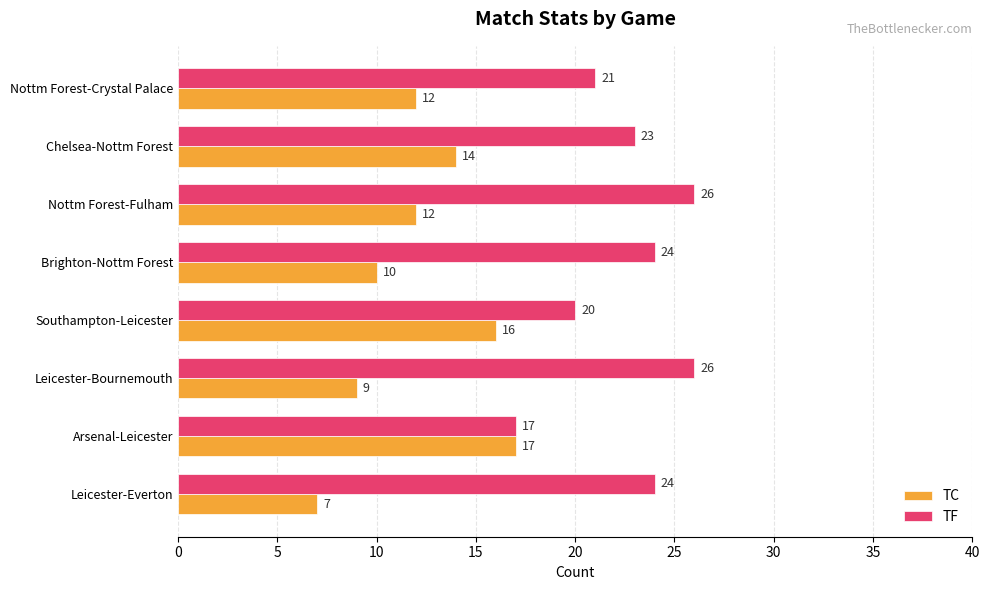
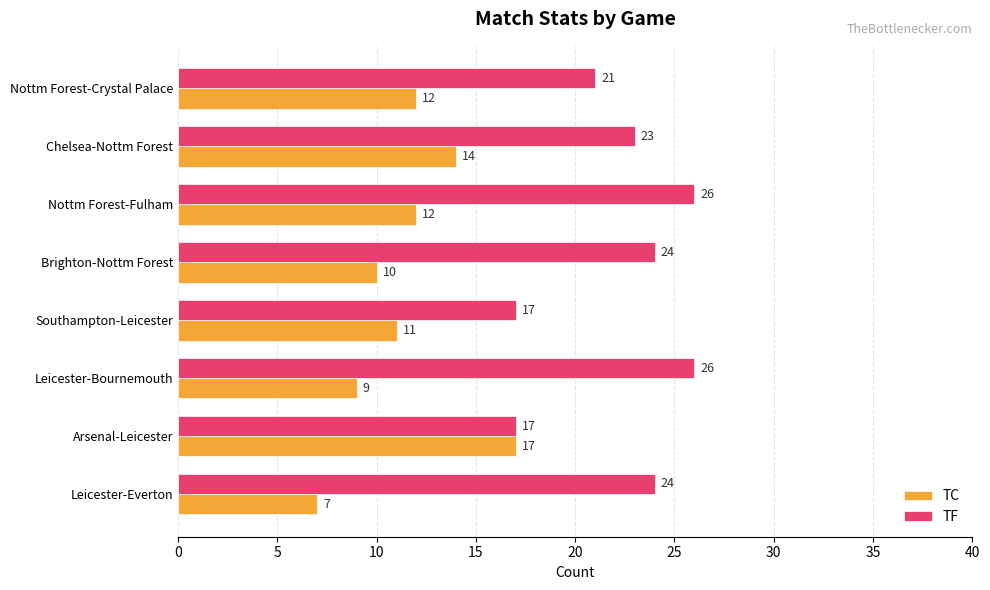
TF, Southampton-Leicester: 20 -> 17
TC, Southampton-Leicester: 16 -> 11
